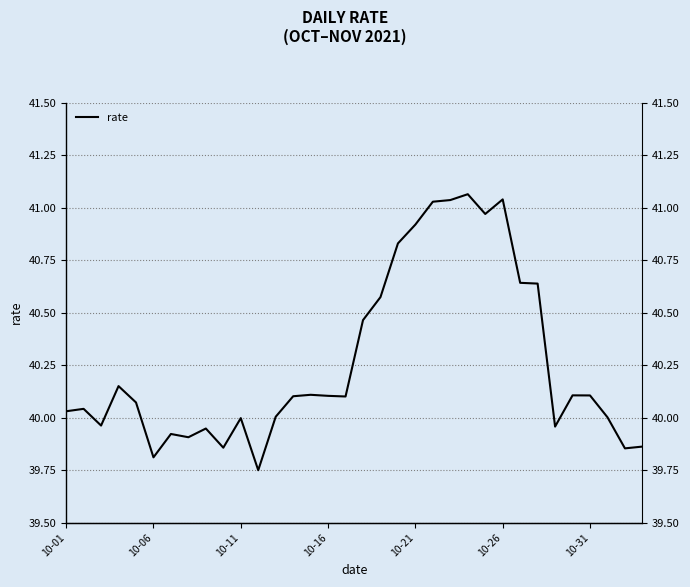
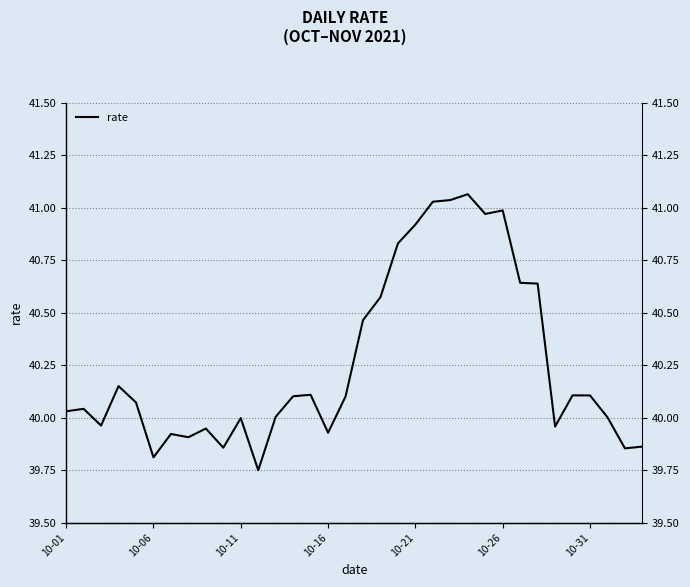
10-16: 40.10 -> 39.93
10-26: 41.04 -> 40.99
